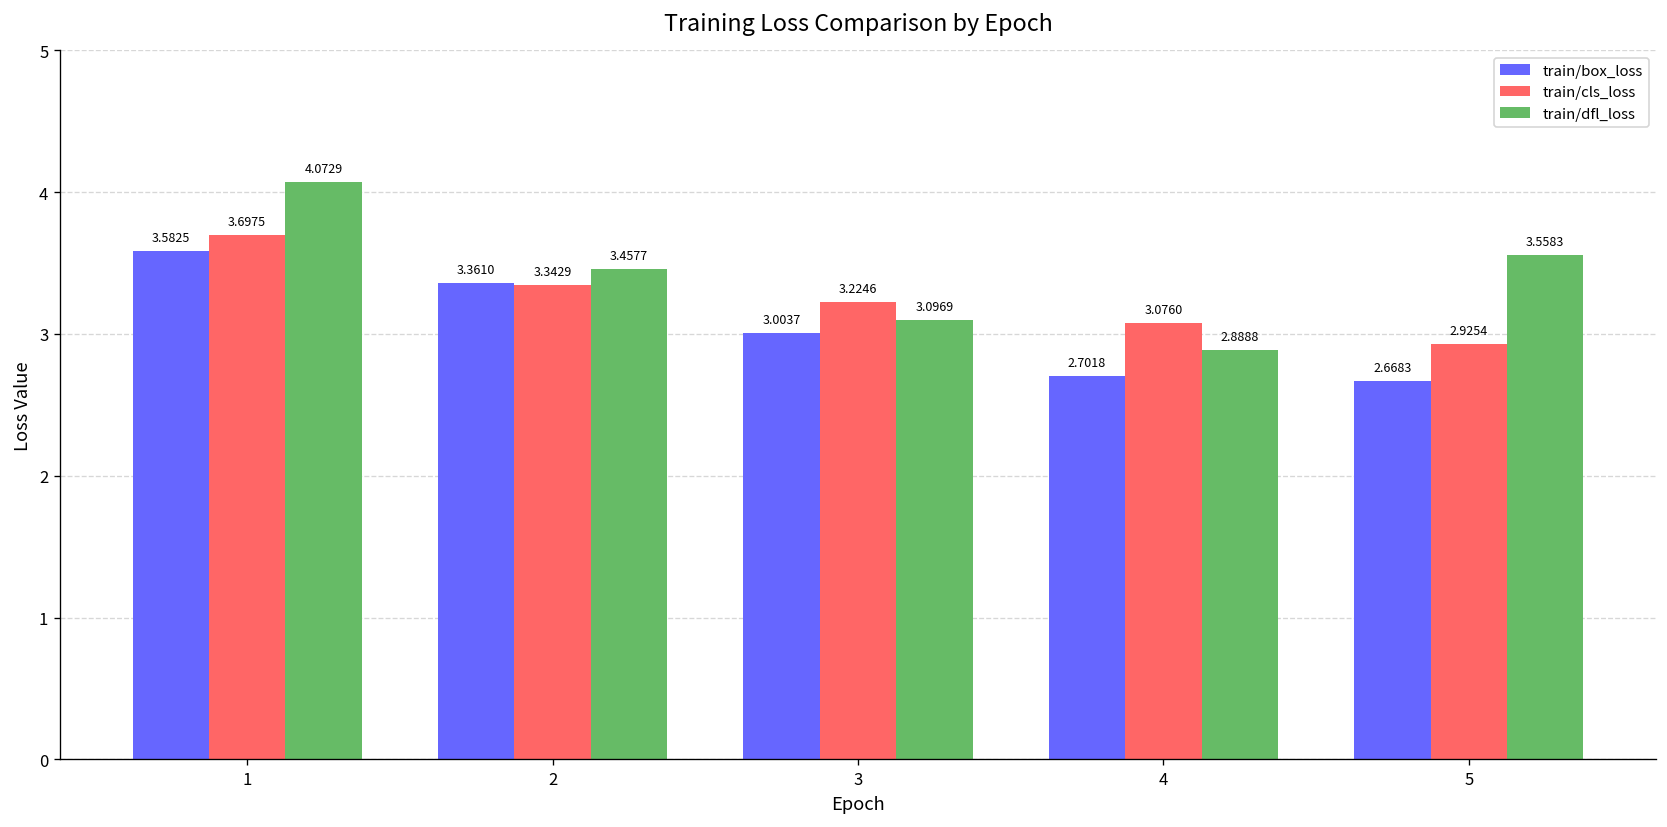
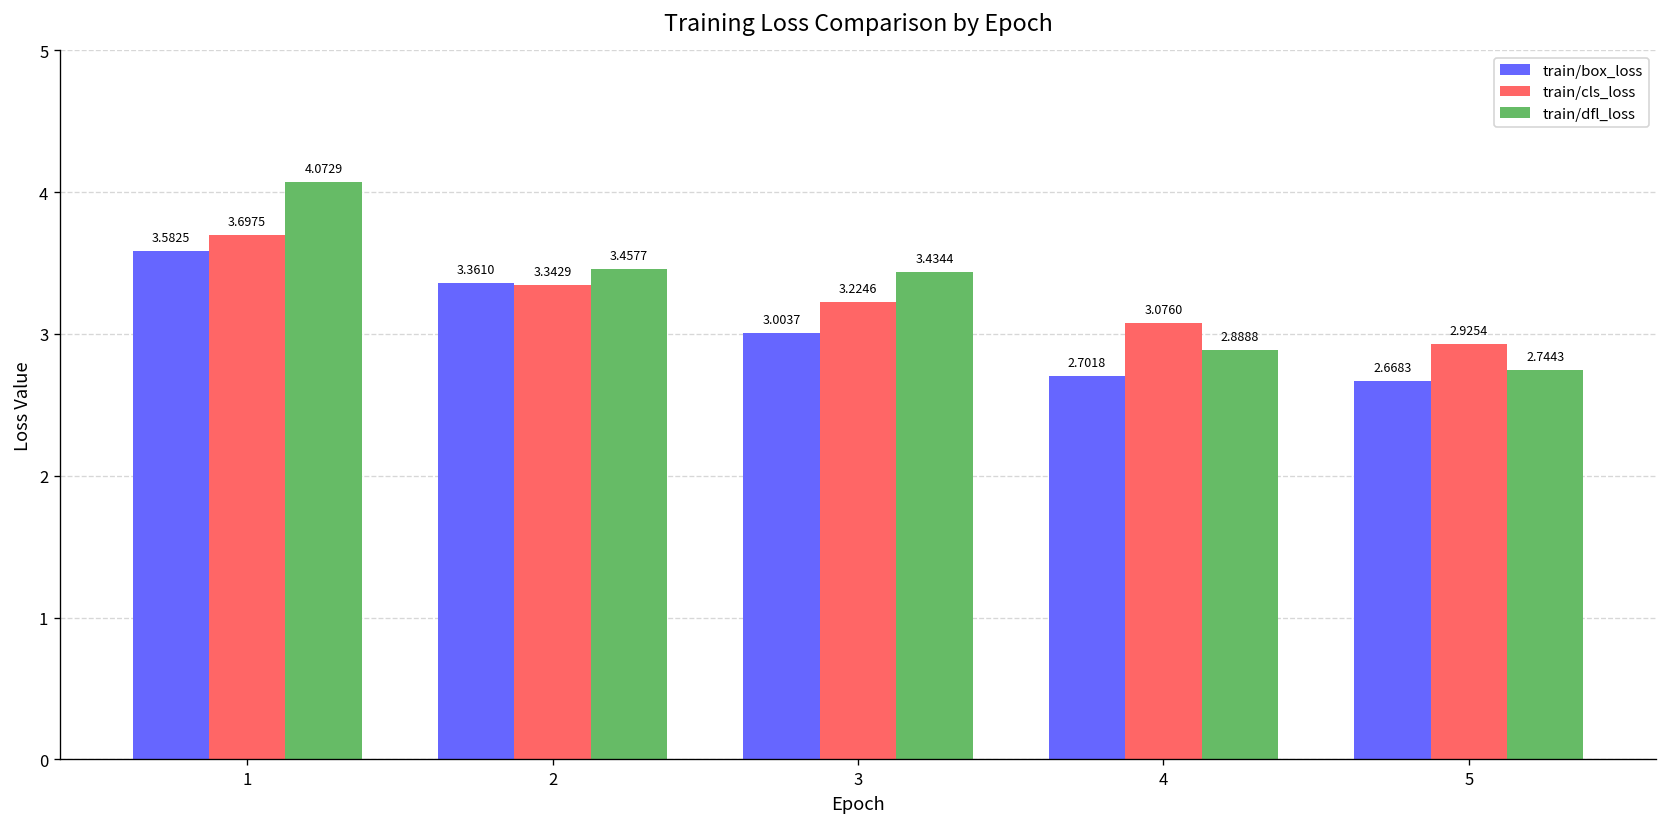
train/dfl_loss, 3: 3.0969 -> 3.4344
train/dfl_loss, 5: 3.5583 -> 2.7443
